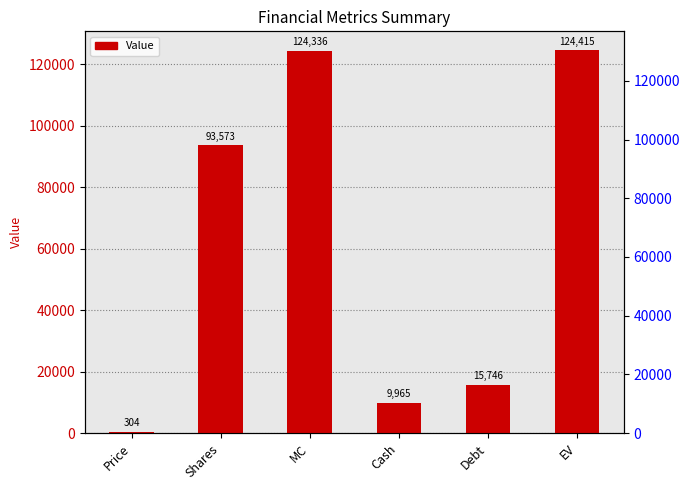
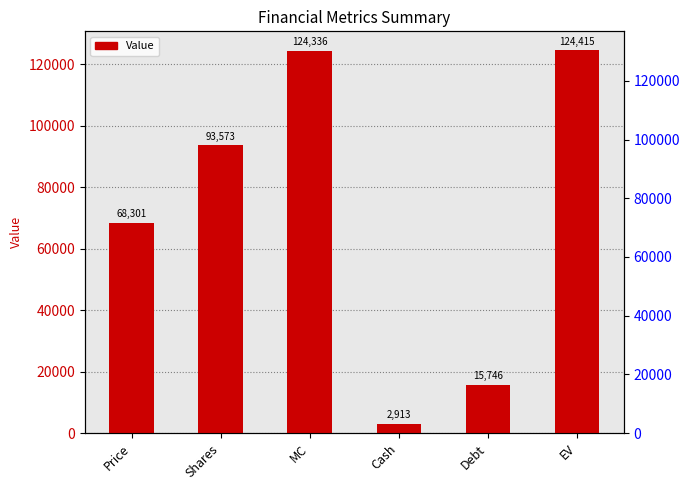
Price: 304 -> 68,301
Cash: 9,965 -> 2,913
